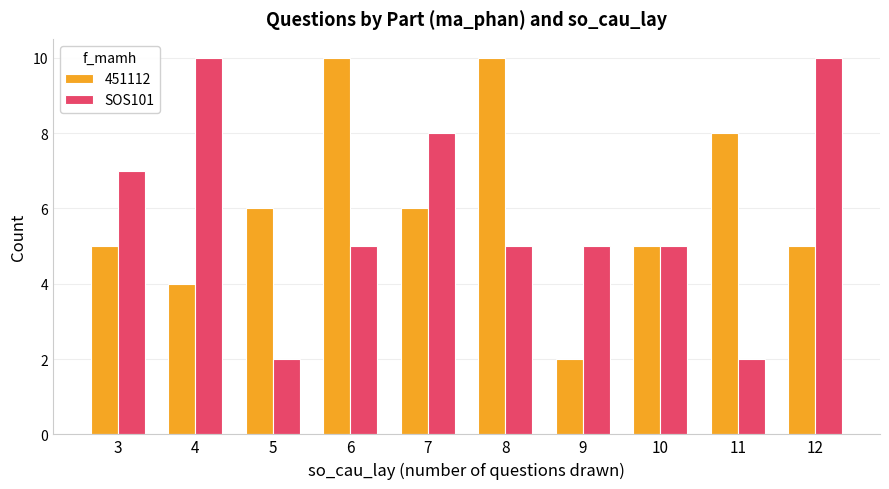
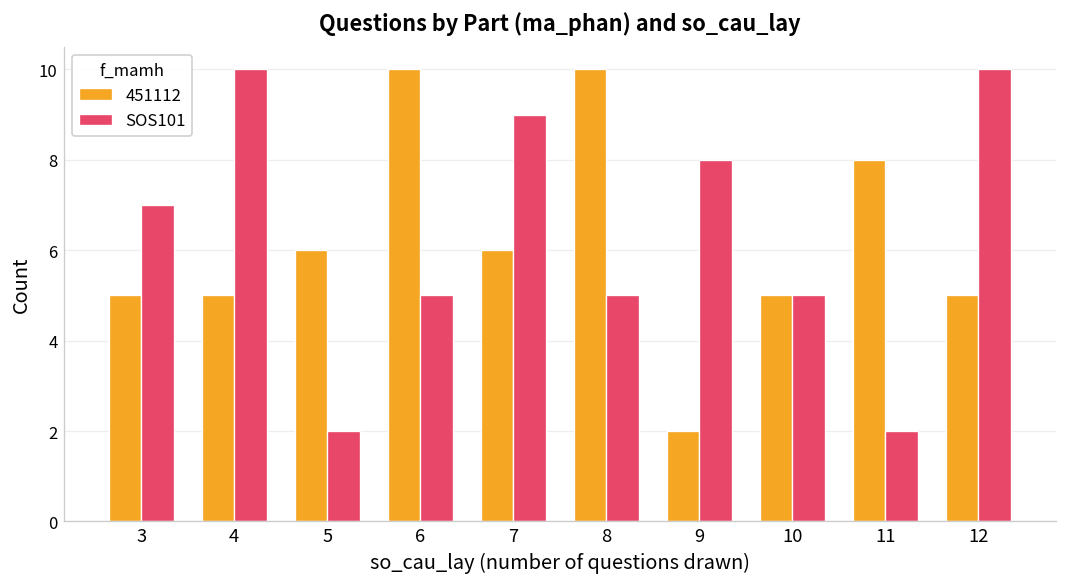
451112, 4: 4 -> 5
SOS101, 7: 8 -> 9
SOS101, 9: 5 -> 8
